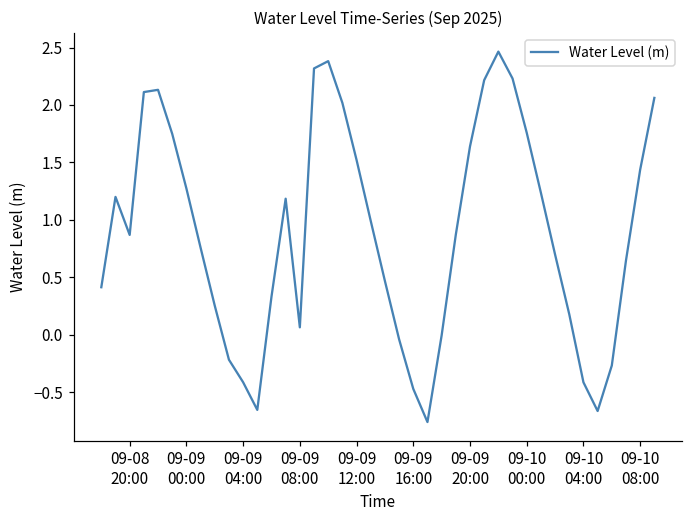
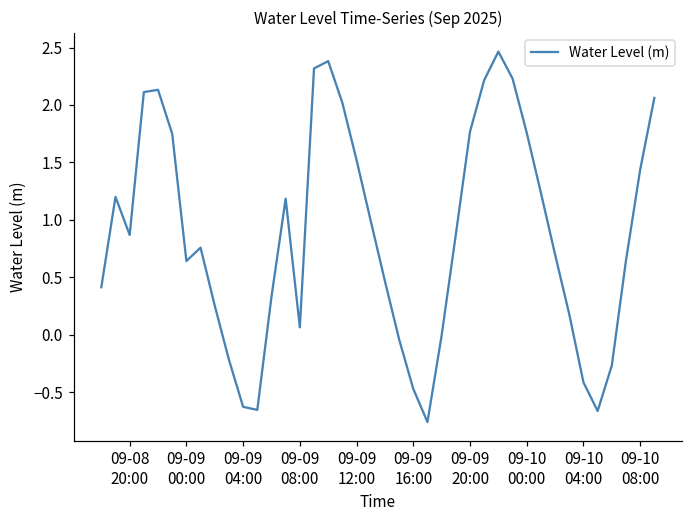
09-09 00:00: 1.27 -> 0.64
09-09 04:00: -0.41 -> -0.63
09-09 20:00: 1.64 -> 1.77
